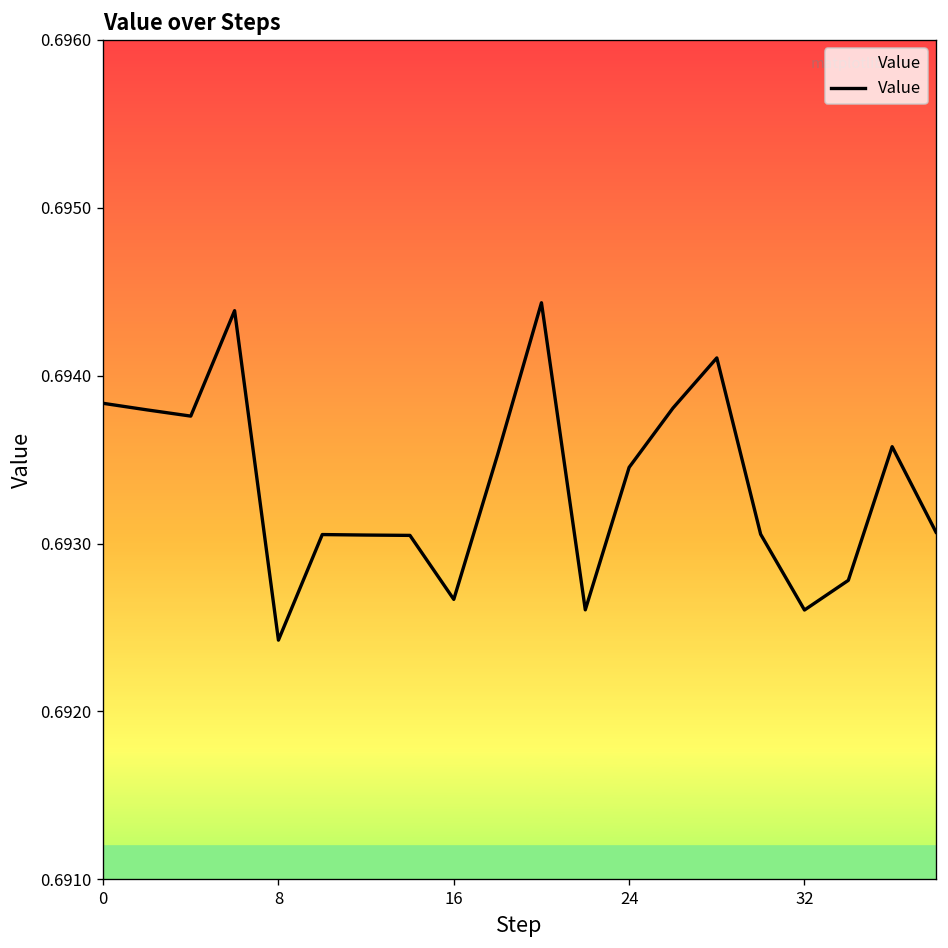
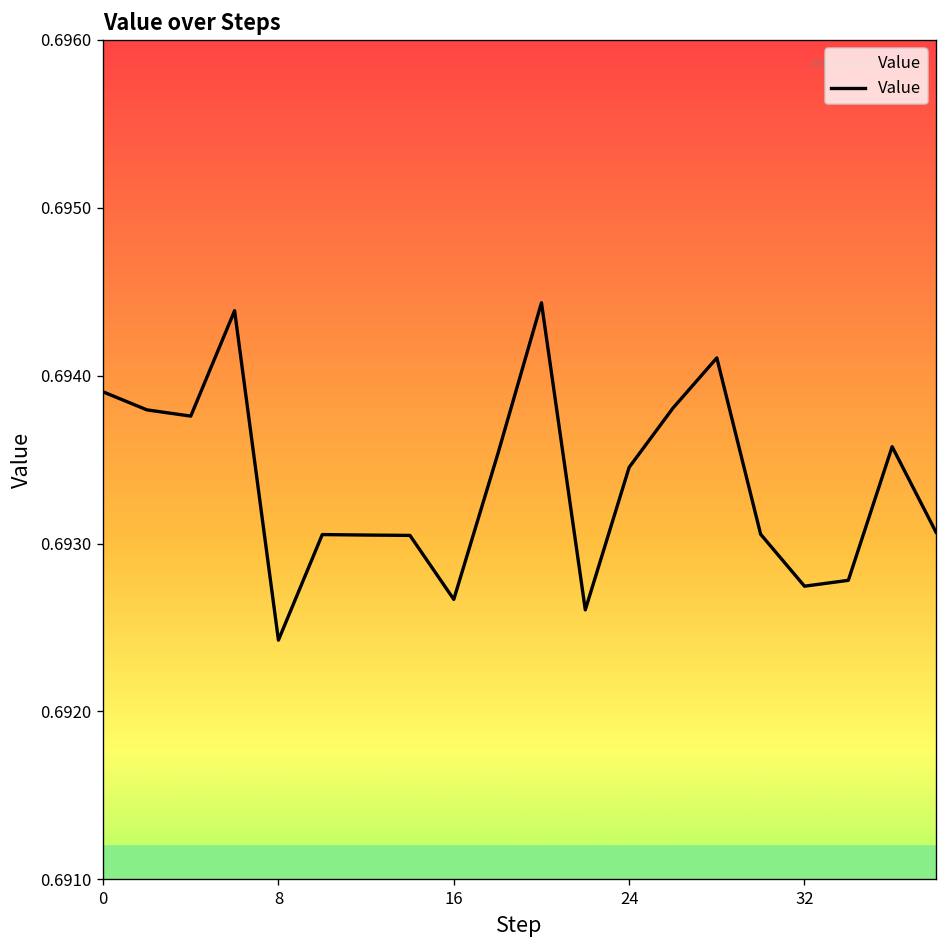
0: 0.69384 -> 0.69390
32: 0.69260 -> 0.69275
